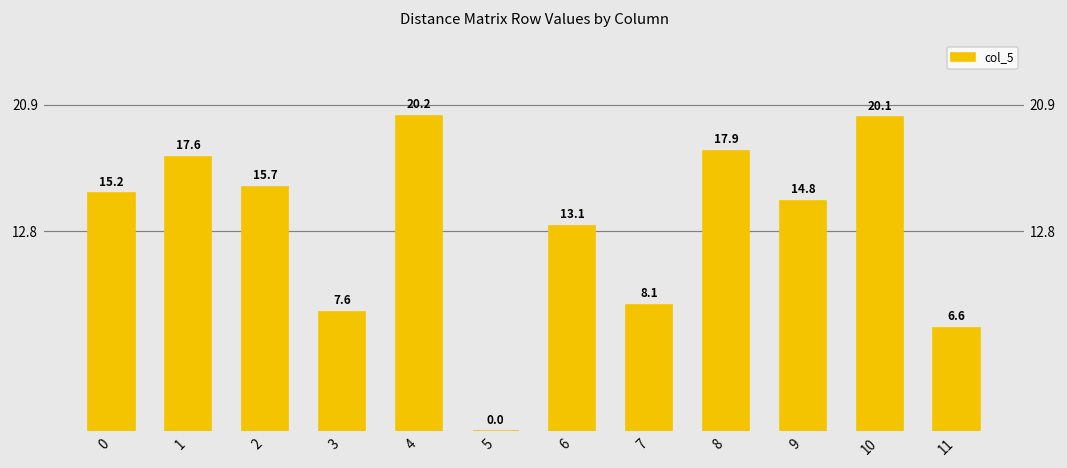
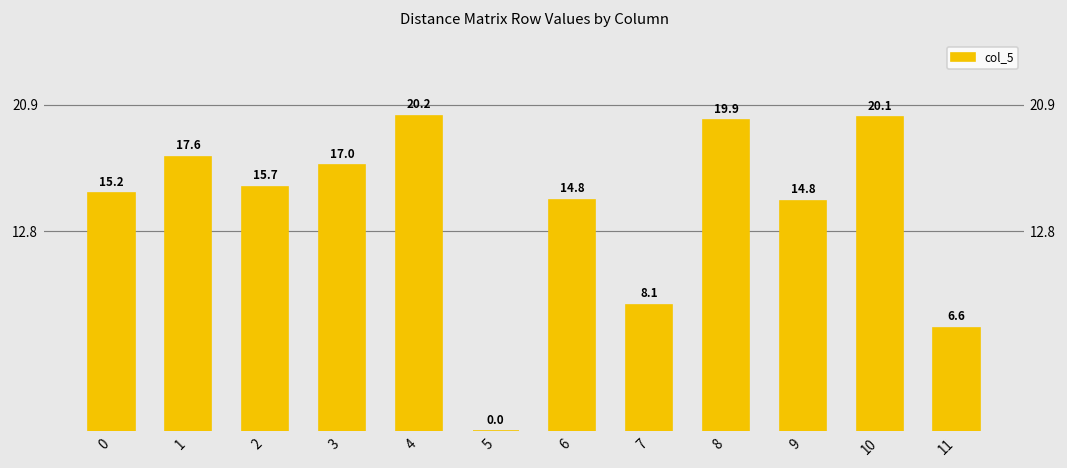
3: 7.6 -> 17.0
6: 13.1 -> 14.8
8: 17.9 -> 19.9
